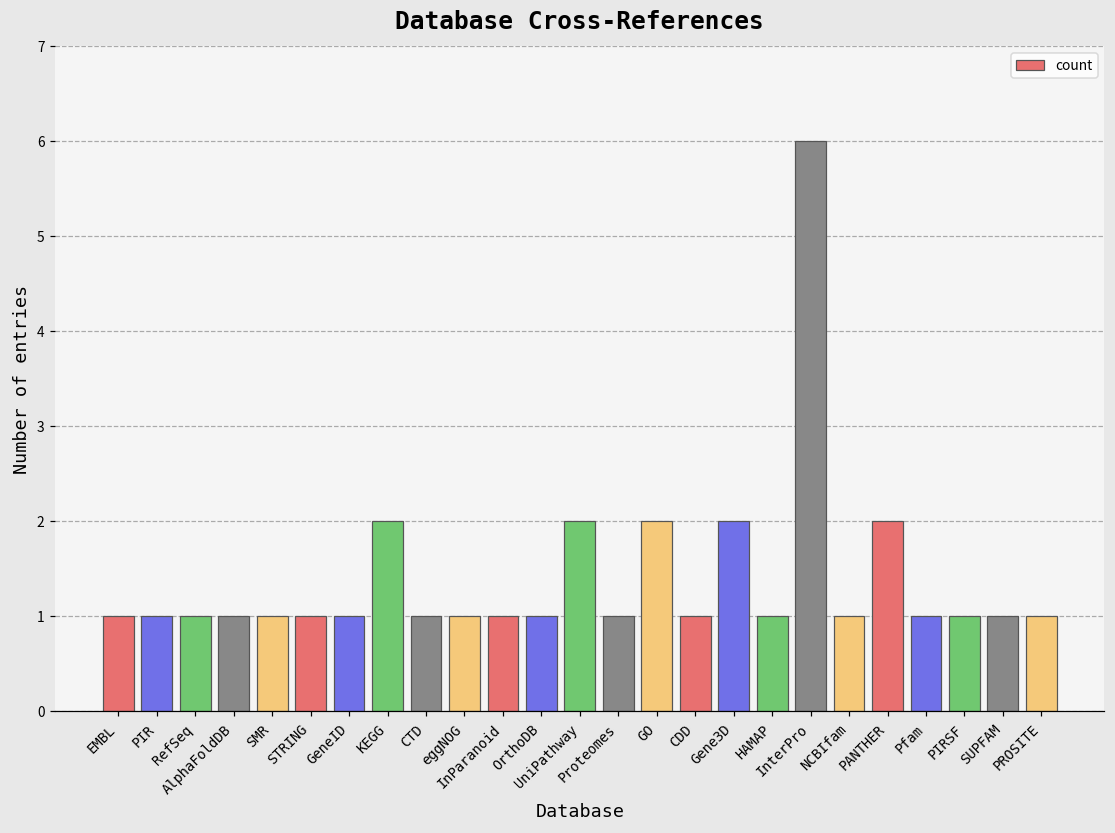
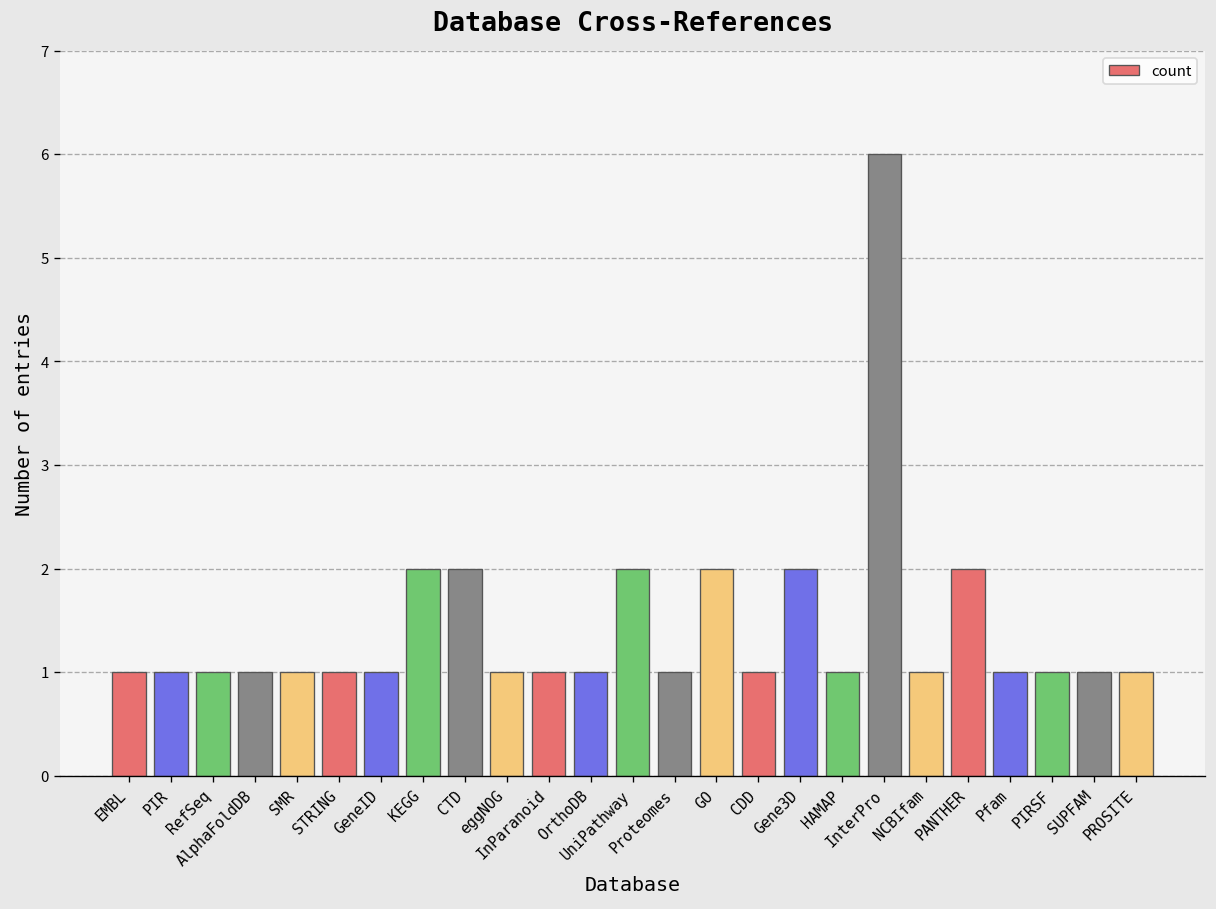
CTD: 1 -> 2
